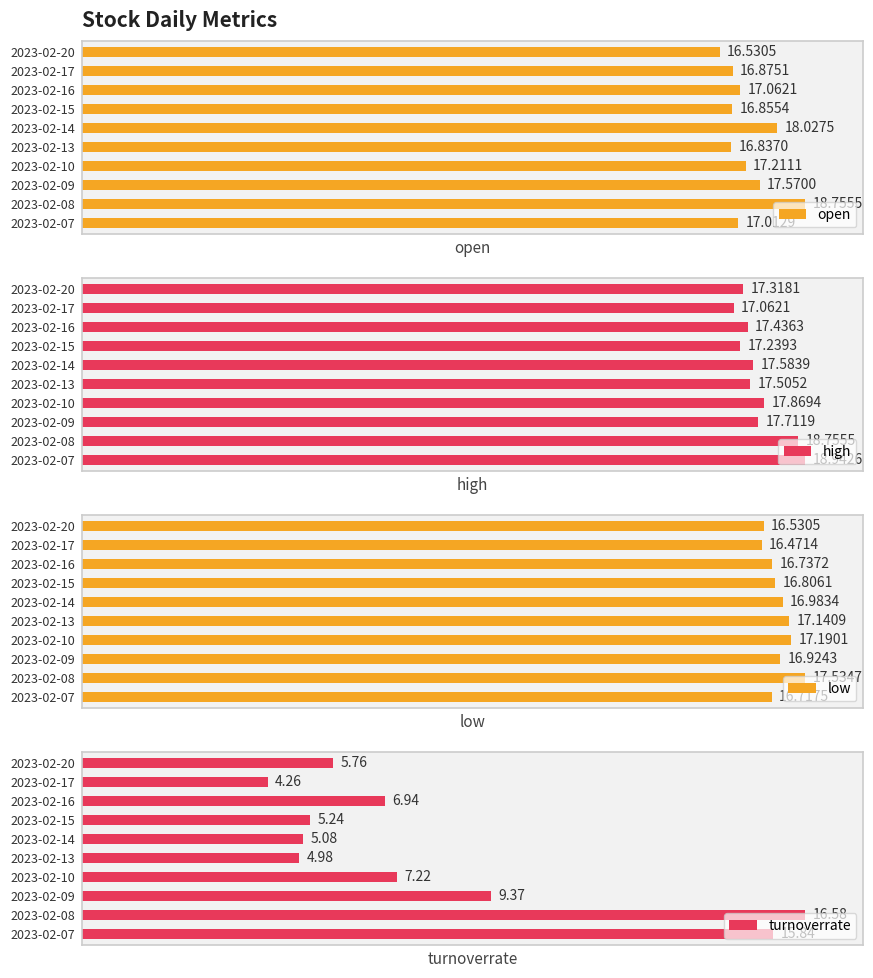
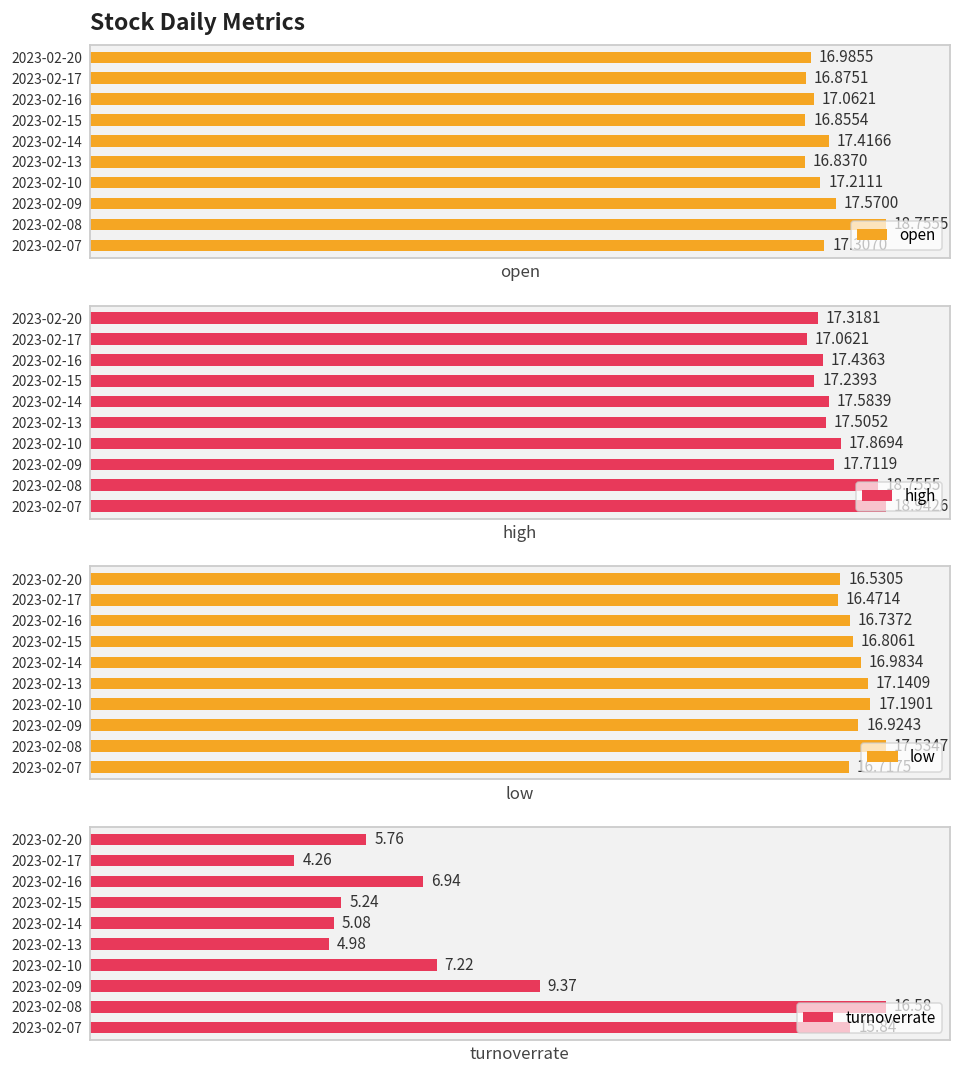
Stock Daily Metrics, 2023-02-20: 16.5305 -> 16.9855
Stock Daily Metrics, 2023-02-14: 18.0275 -> 17.4166
Stock Daily Metrics, 2023-02-07: 17.0129 -> 17.3070
